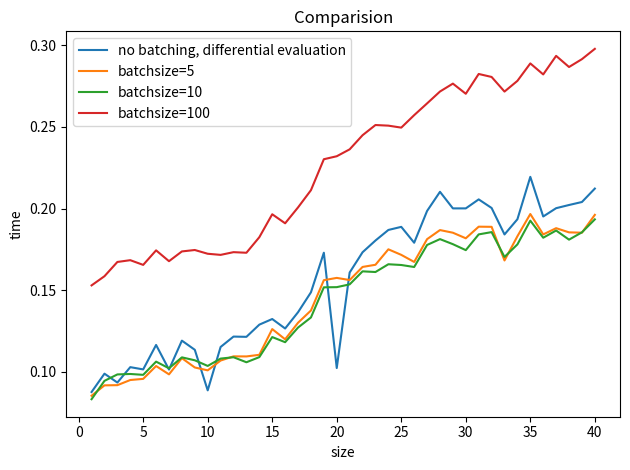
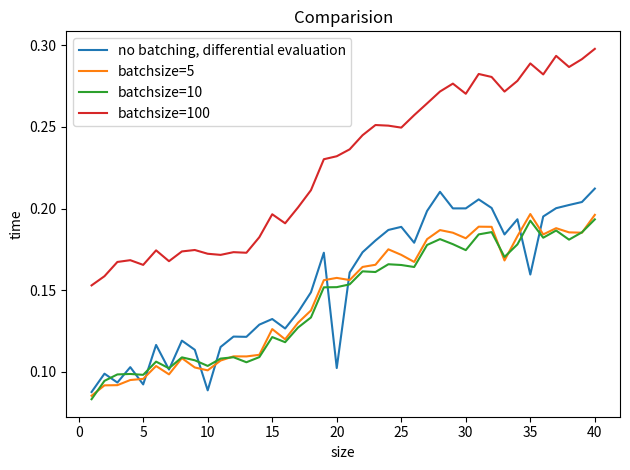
no batching, differential evaluation, 5: 0.102 -> 0.092
no batching, differential evaluation, 35: 0.219 -> 0.160
